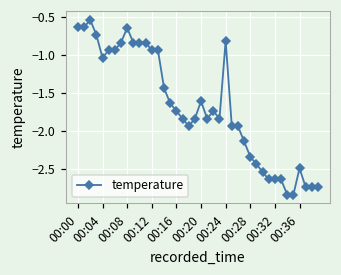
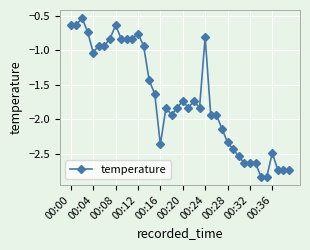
00:12: -0.9 -> -0.8
00:16: -1.7 -> -2.4
00:20: -1.6 -> -1.7
